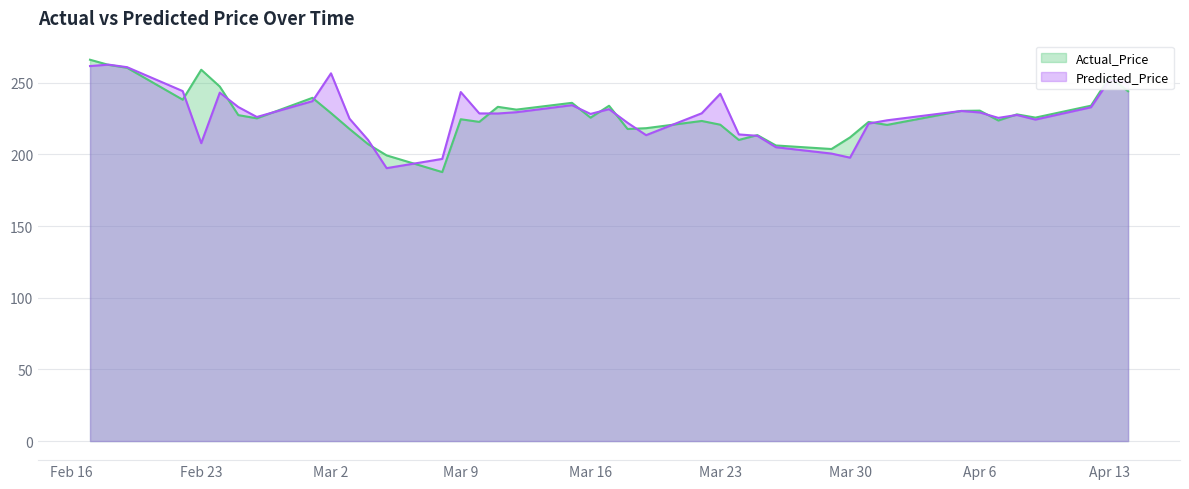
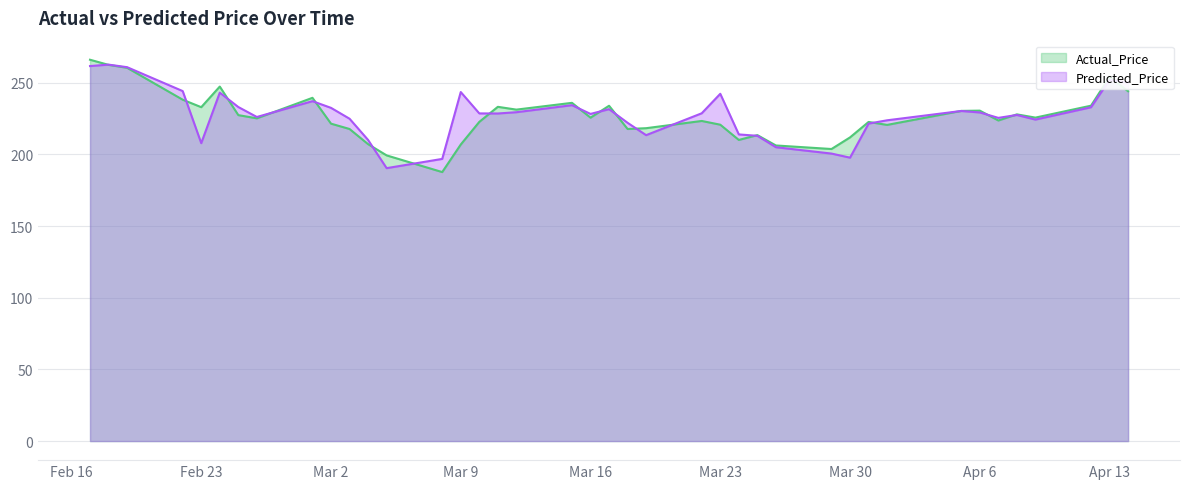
Actual_Price, Feb 23: 259 -> 233
Actual_Price, Mar 2: 229 -> 221
Predicted_Price, Mar 2: 257 -> 232
Actual_Price, Mar 9: 225 -> 207
